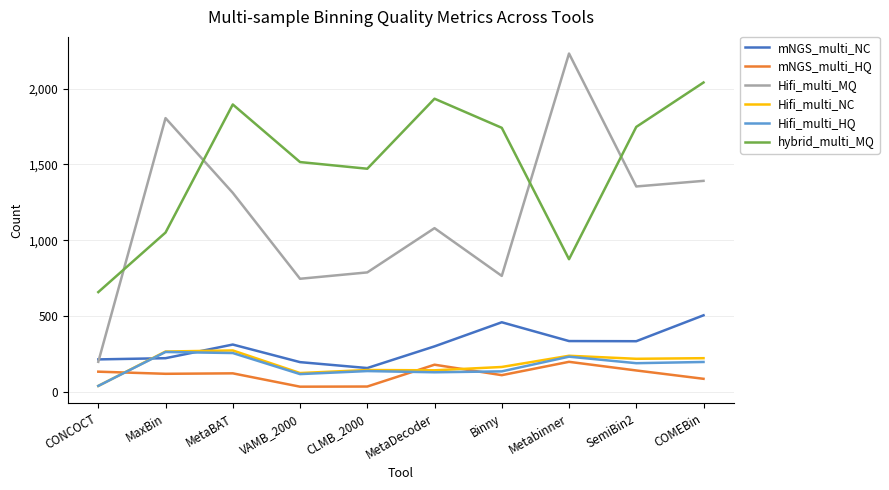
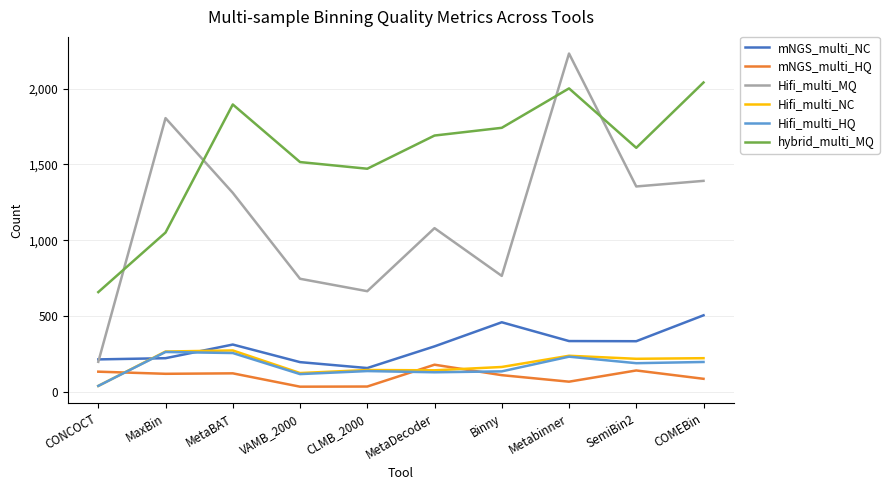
Hifi_multi_MQ, CLMB_2000: 790 -> 660
hybrid_multi_MQ, MetaDecoder: 1,930 -> 1,690
mNGS_multi_HQ, Metabinner: 200 -> 70
hybrid_multi_MQ, Metabinner: 880 -> 2,000
hybrid_multi_MQ, SemiBin2: 1,750 -> 1,610
